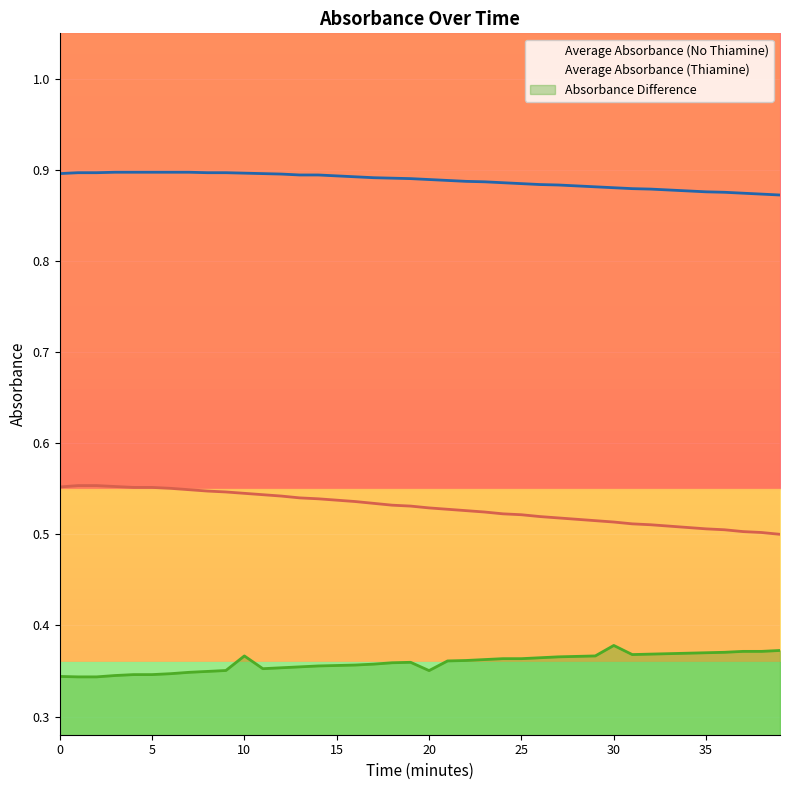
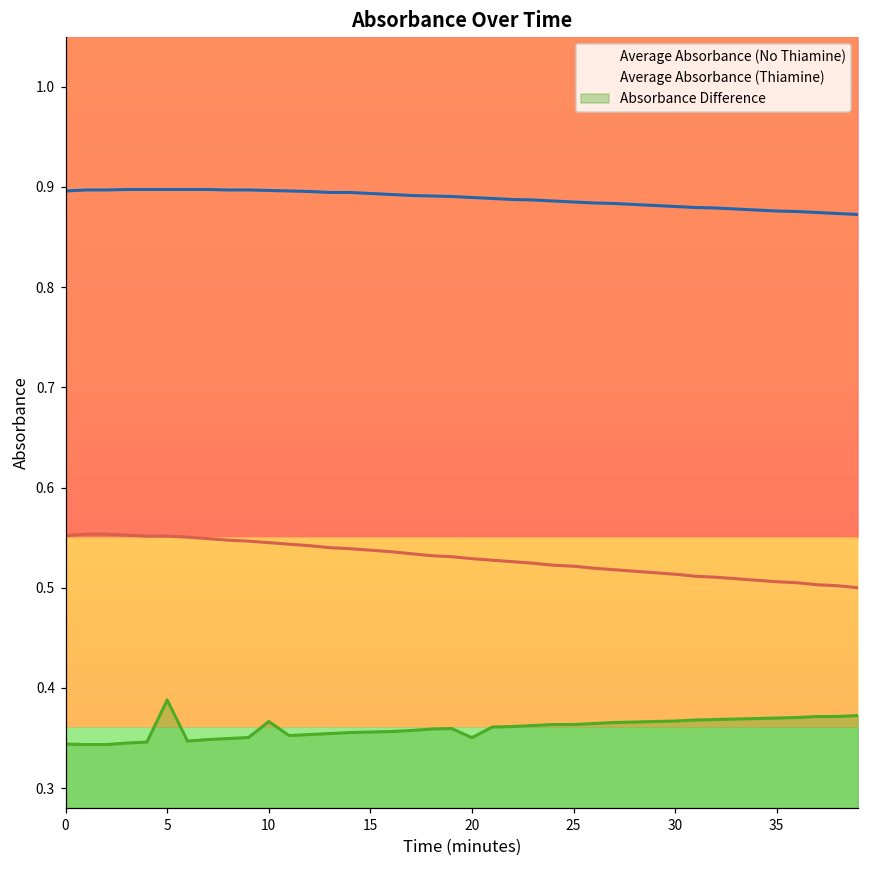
Absorbance Difference, 5: 0.35 -> 0.39
Absorbance Difference, 30: 0.38 -> 0.37
